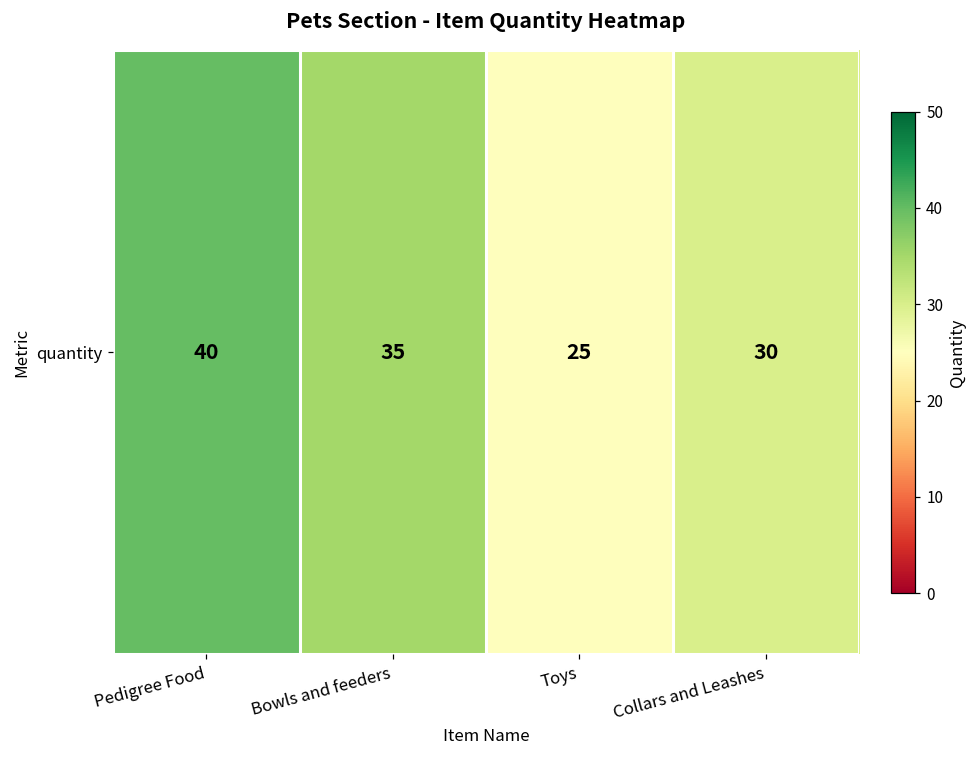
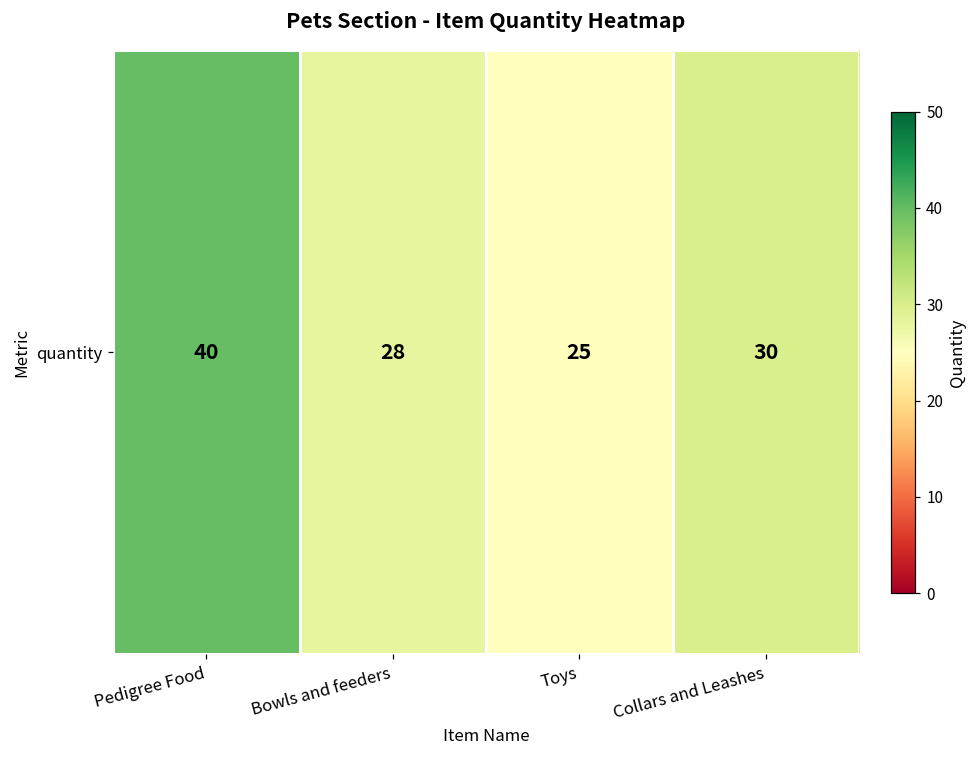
quantity, Bowls and feeders: 35 -> 28
